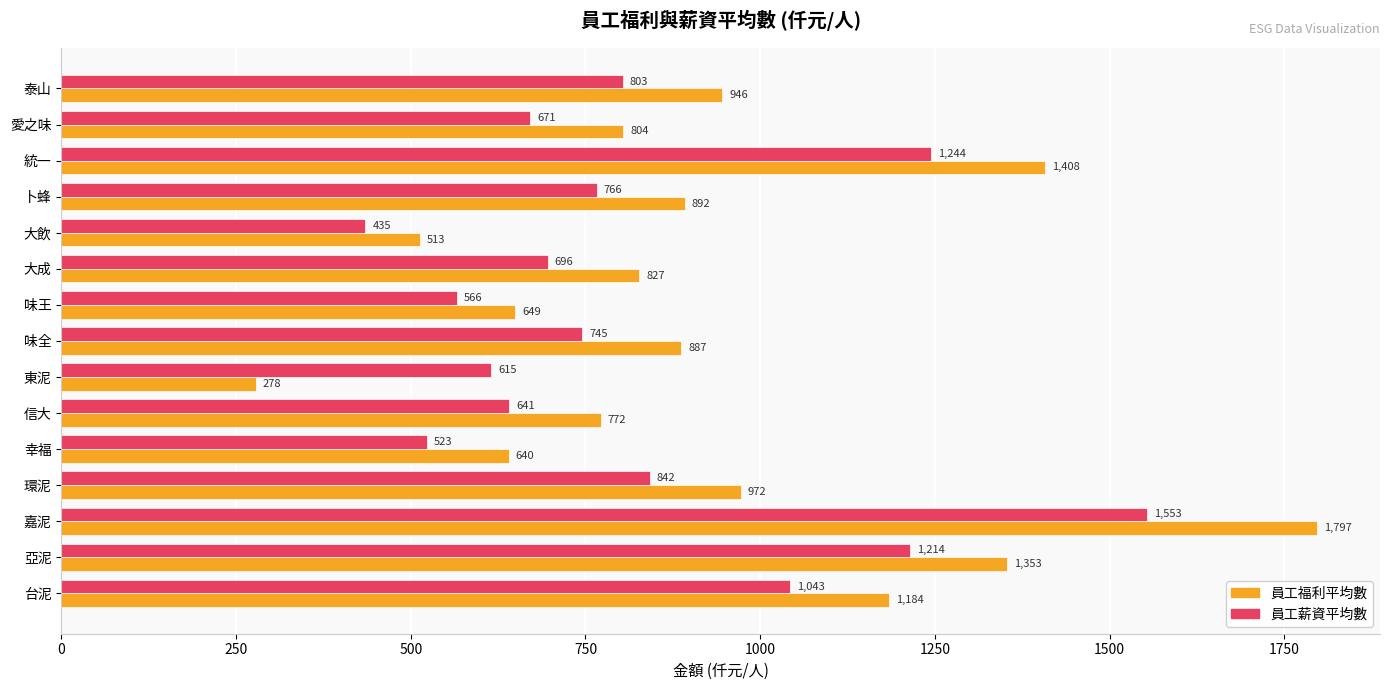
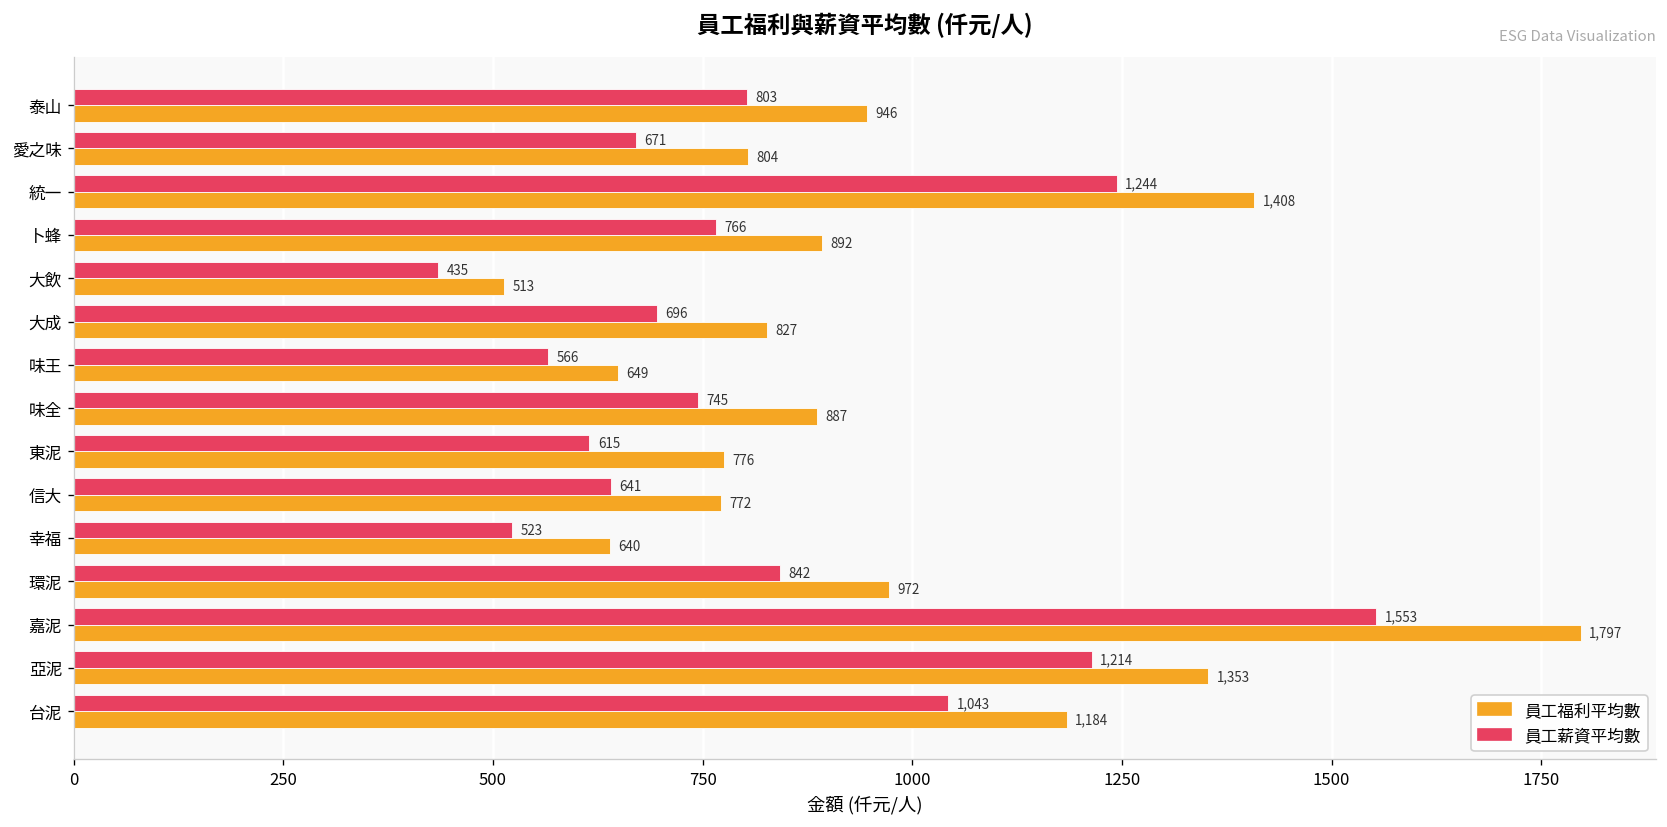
員工福利平均數, 東泥: 278 -> 776
